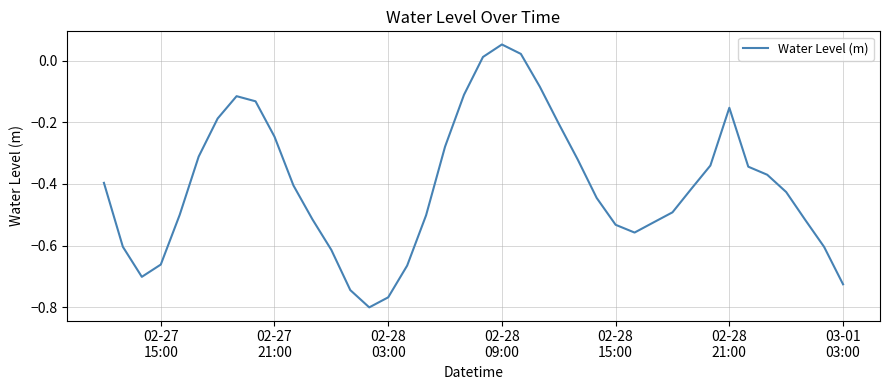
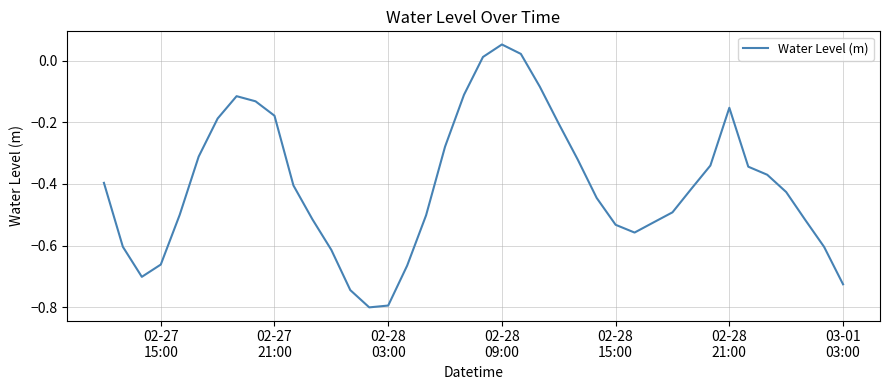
02-27 21:00: -0.25 -> -0.18
02-28 03:00: -0.77 -> -0.79
